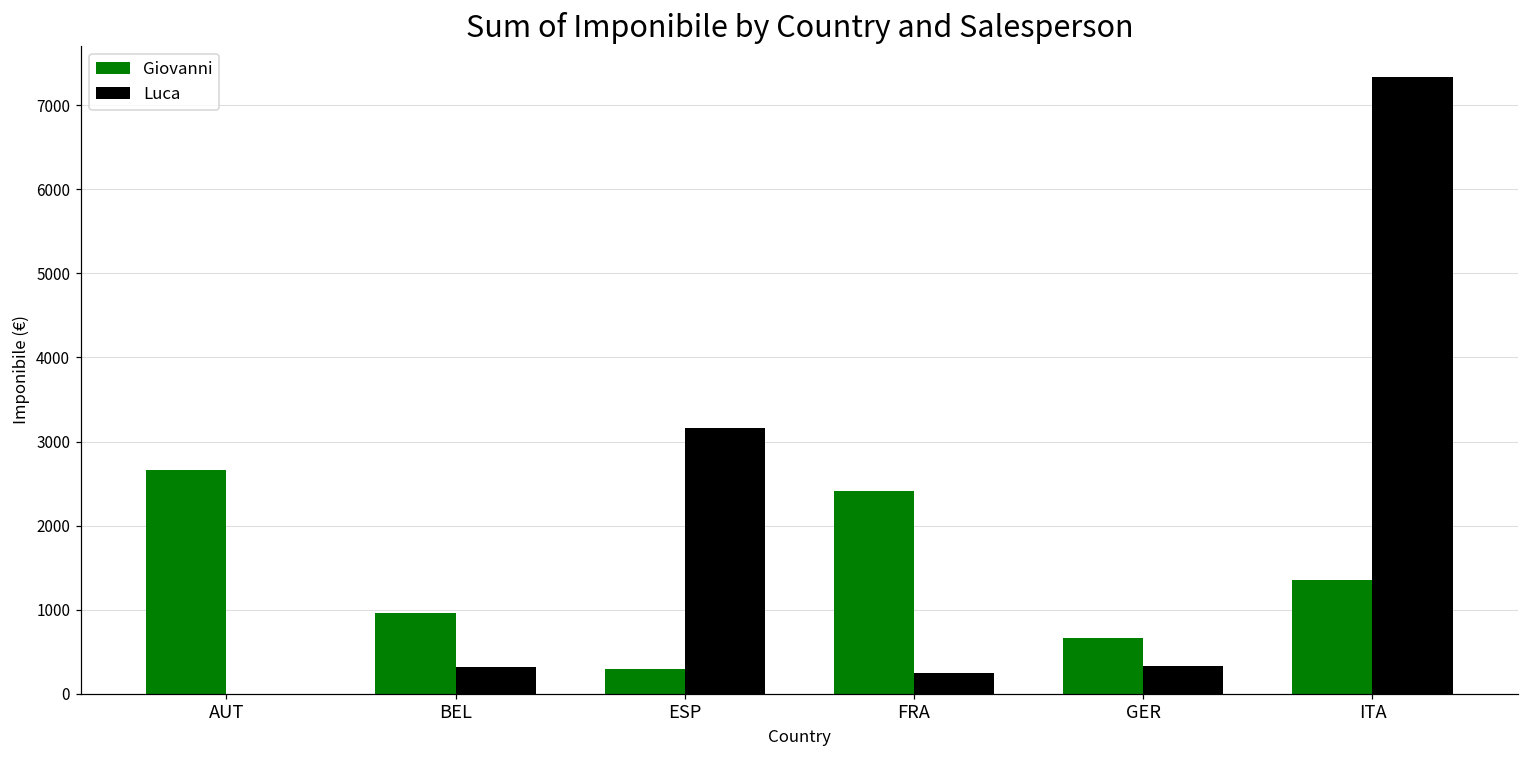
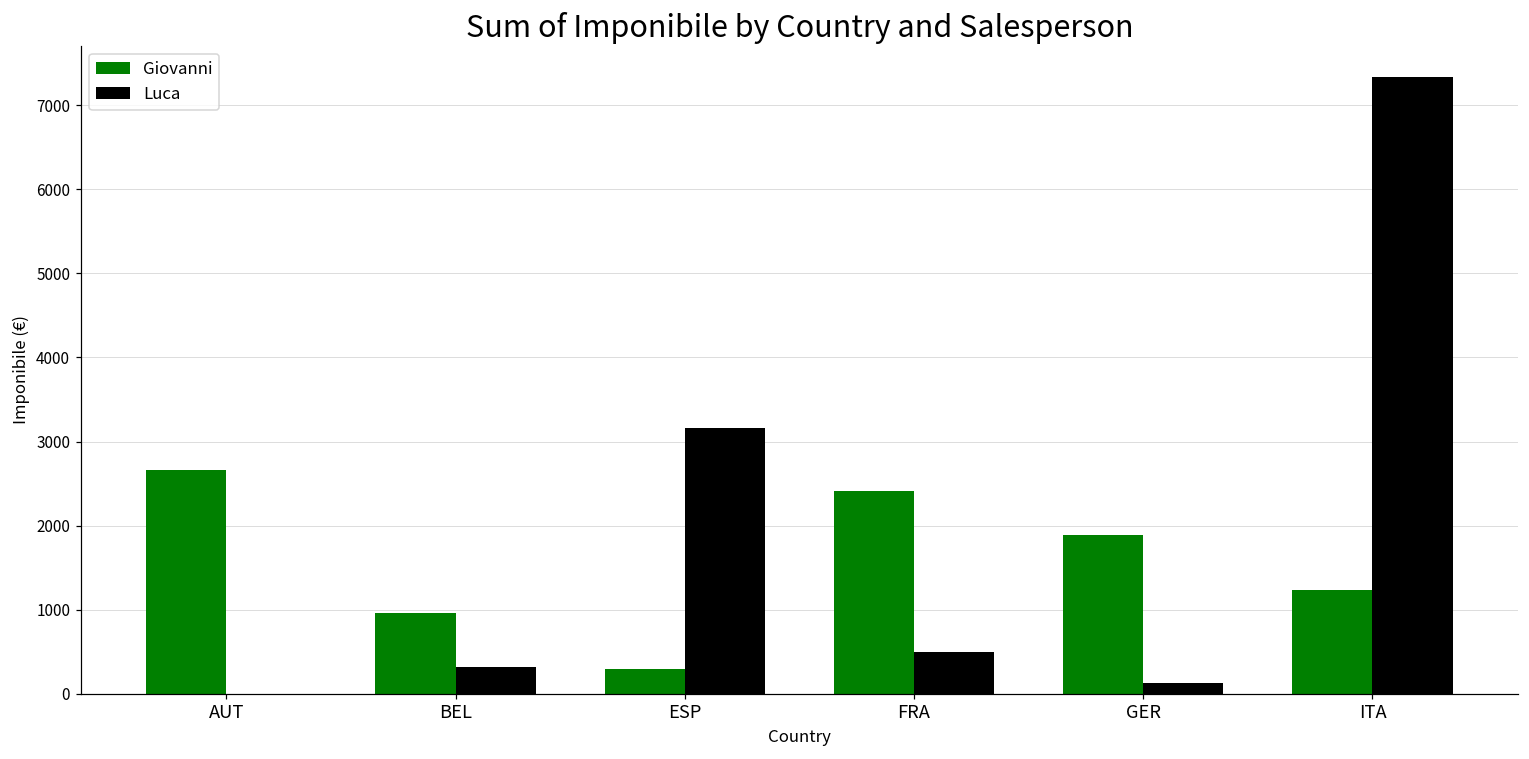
Luca, FRA: 200 -> 500
Giovanni, GER: 700 -> 1900
Luca, GER: 300 -> 100
Giovanni, ITA: 1300 -> 1200
